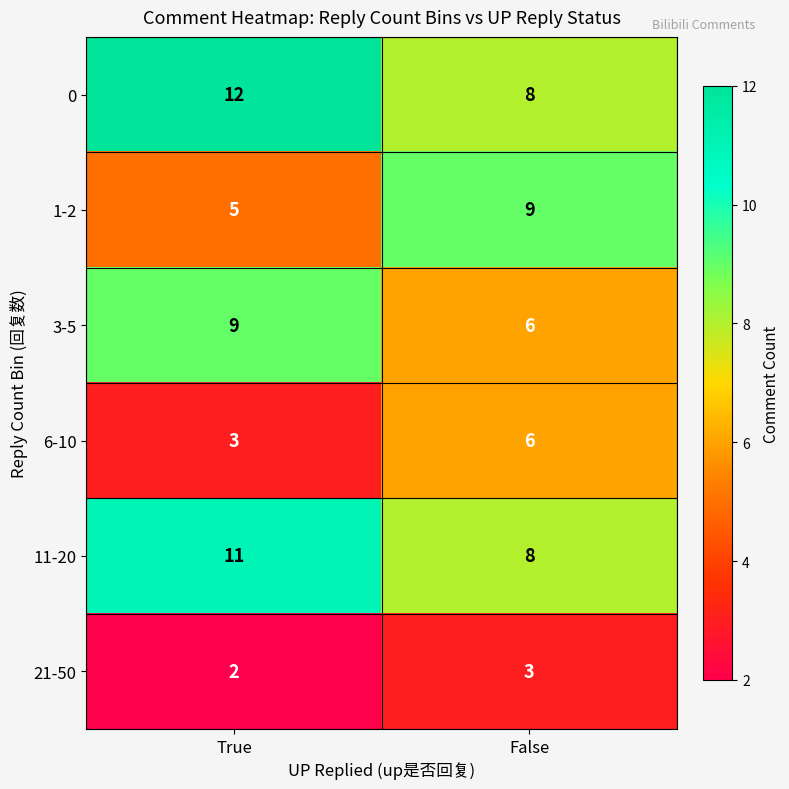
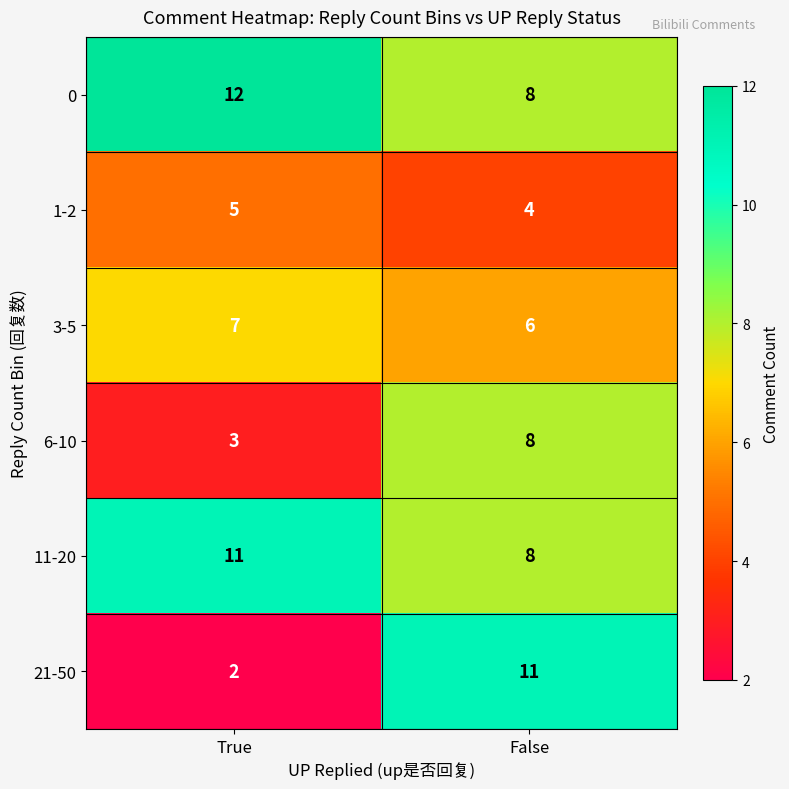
1-2, False: 9 -> 4
3-5, True: 9 -> 7
6-10, False: 6 -> 8
21-50, False: 3 -> 11
